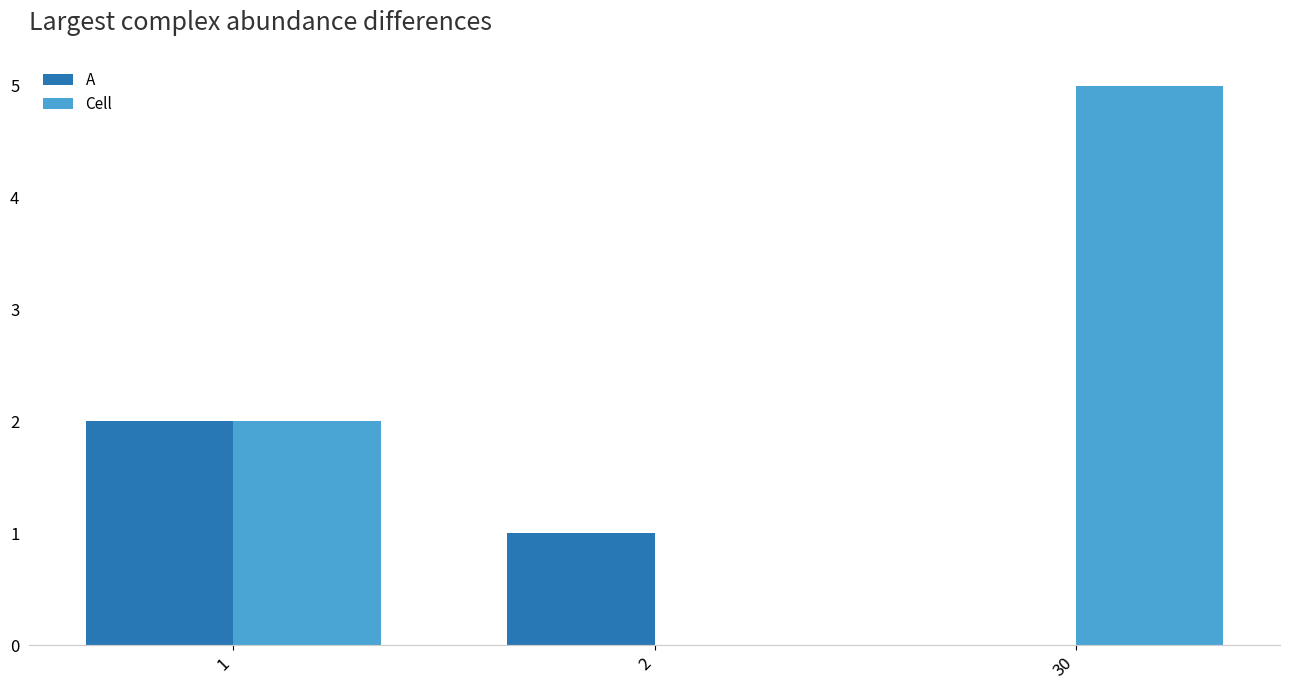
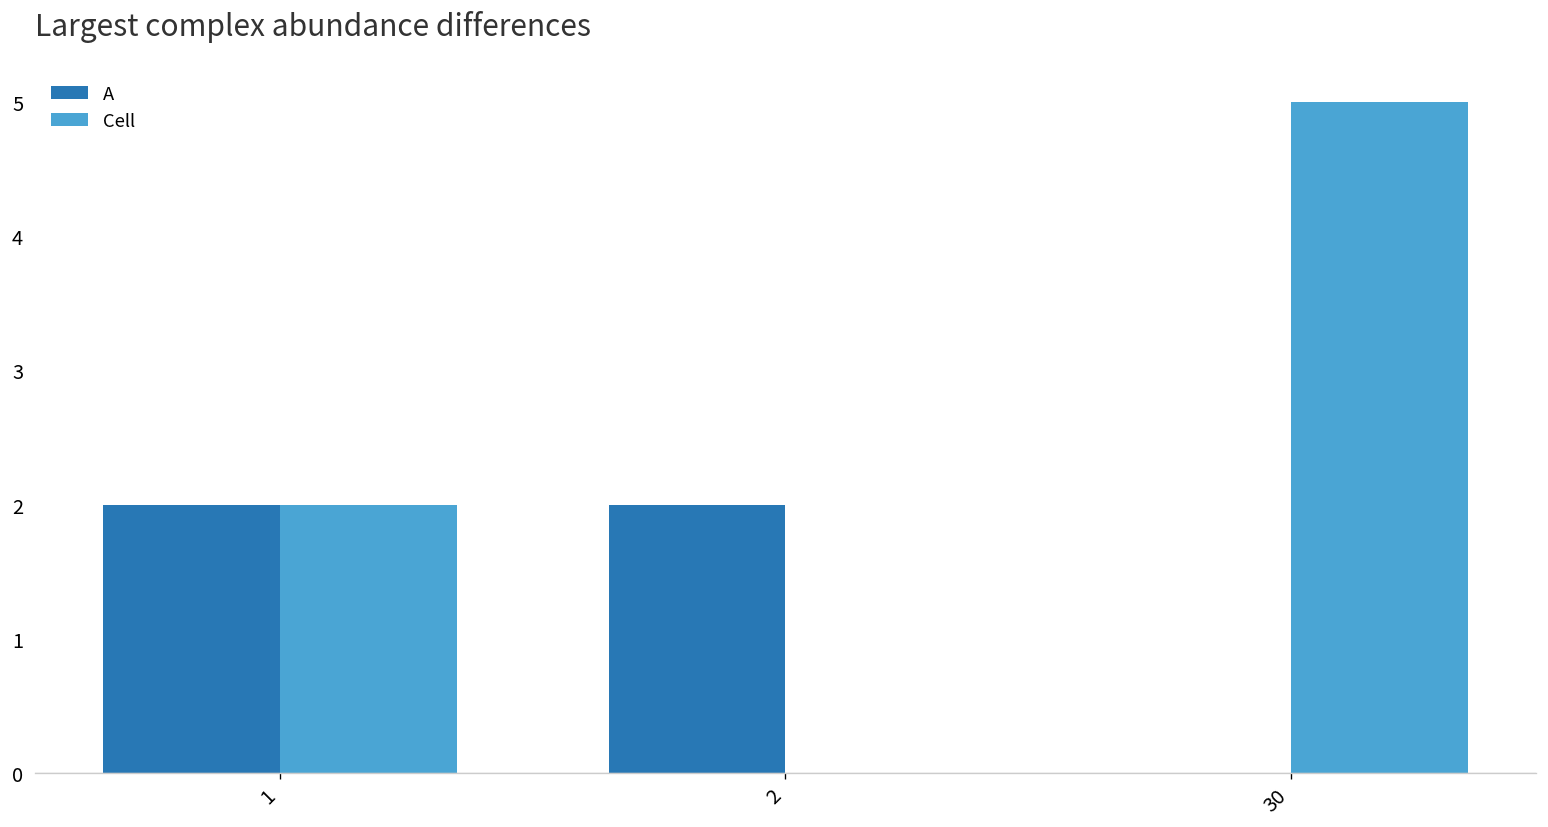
A, 2: 1 -> 2
